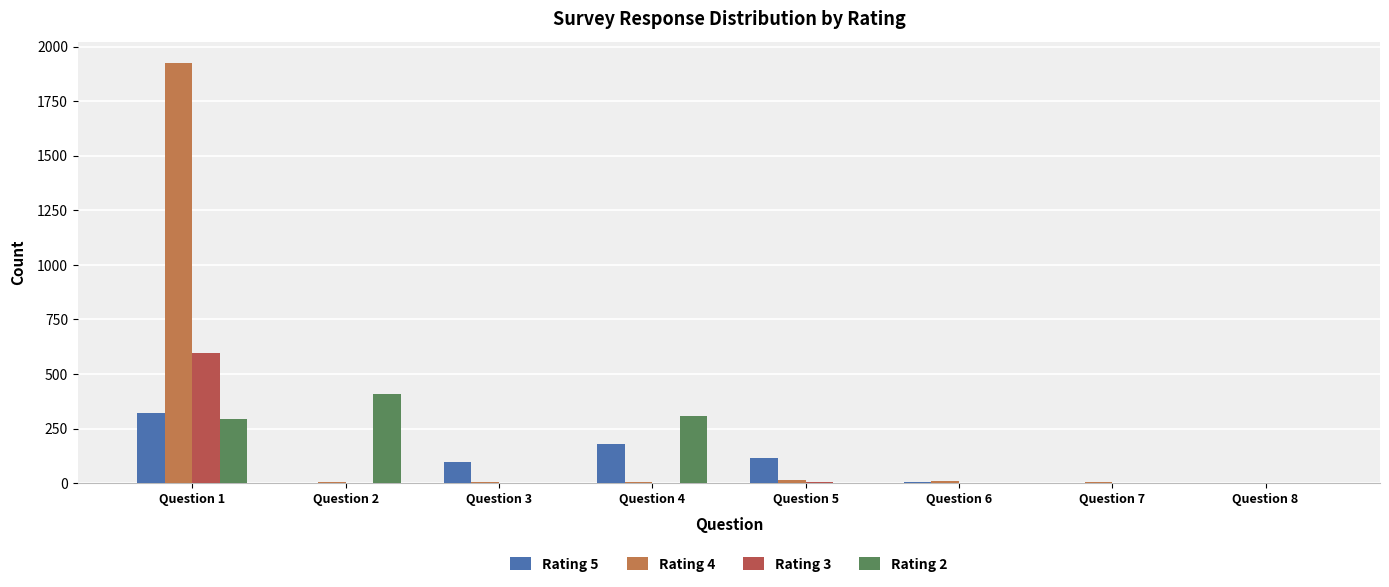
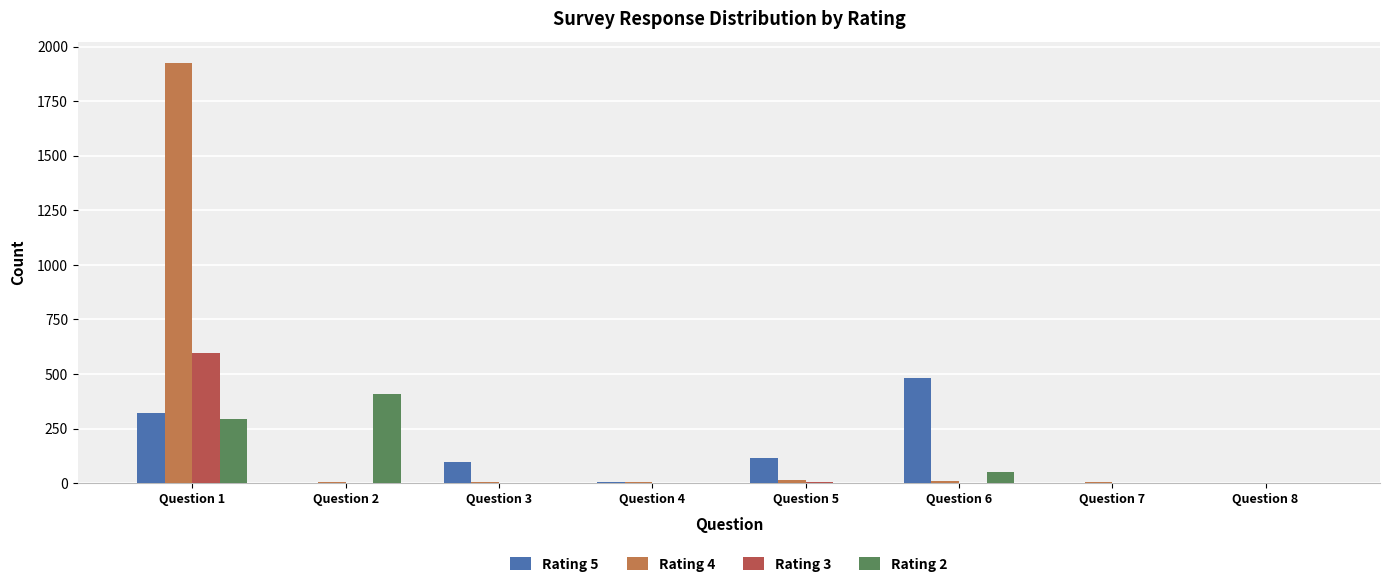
Rating 5, Question 4: 180 -> 10
Rating 2, Question 4: 310 -> 0
Rating 5, Question 6: 0 -> 480
Rating 2, Question 6: 0 -> 50
